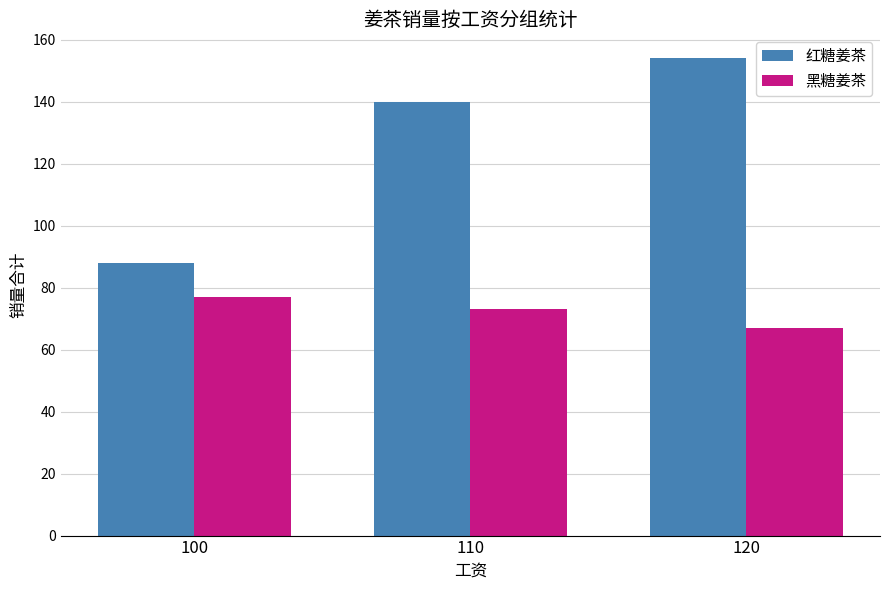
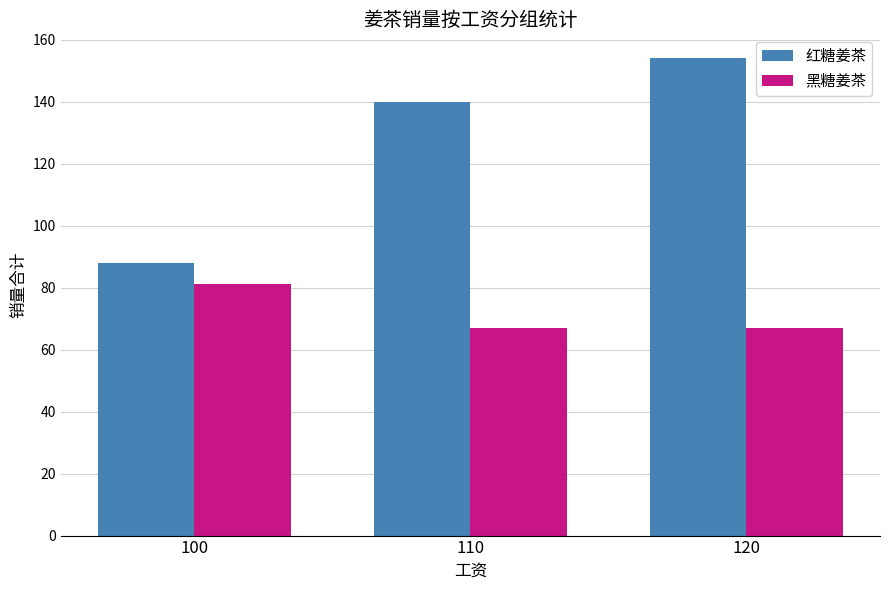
黑糖姜茶, 100: 77 -> 81
黑糖姜茶, 110: 73 -> 67
